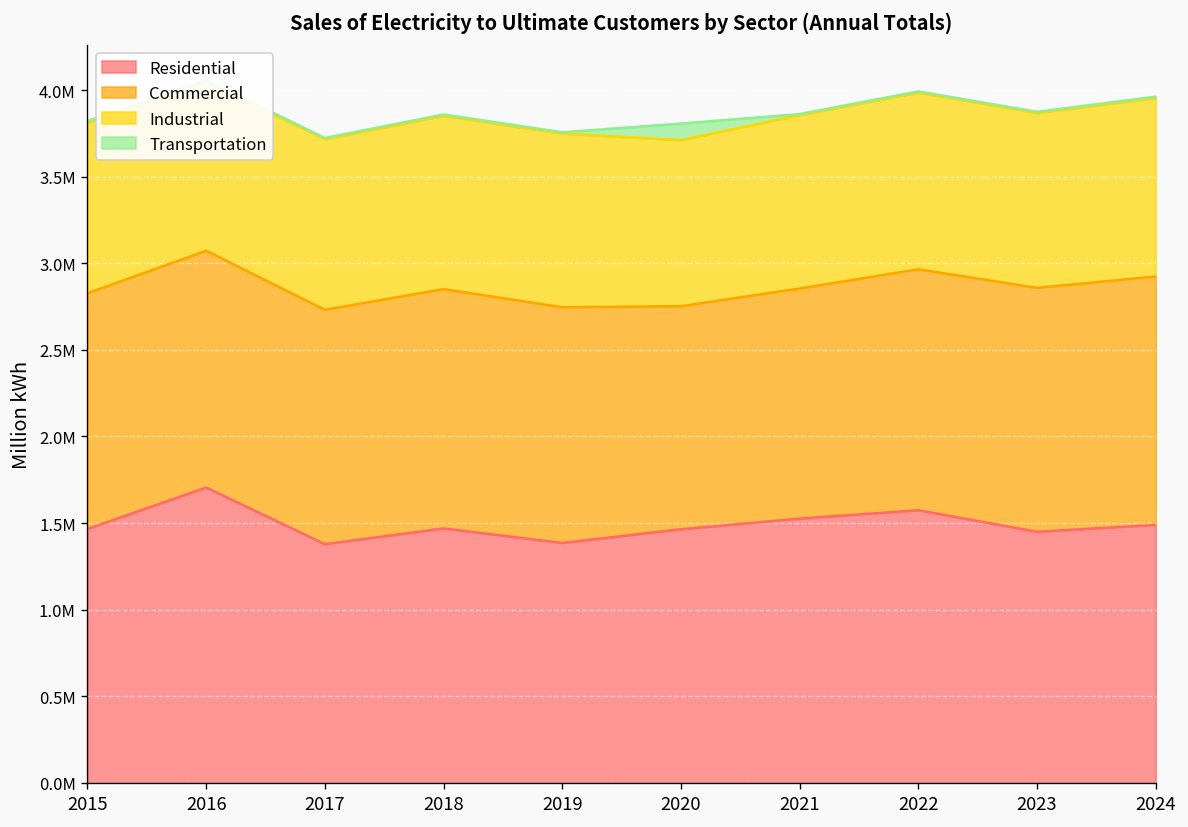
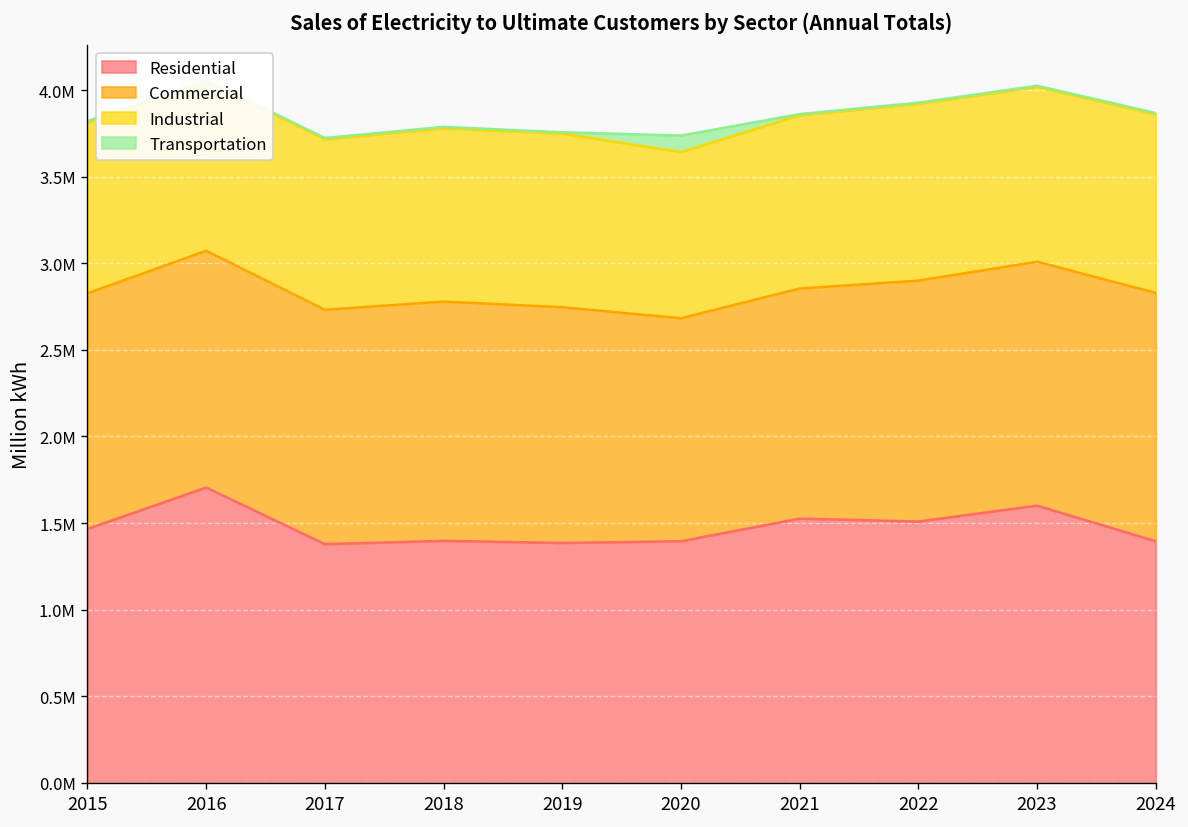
Residential, 2018: 1470000 -> 1400000
Residential, 2020: 1460000 -> 1400000
Residential, 2022: 1570000 -> 1510000
Residential, 2023: 1450000 -> 1600000
Residential, 2024: 1490000 -> 1400000
